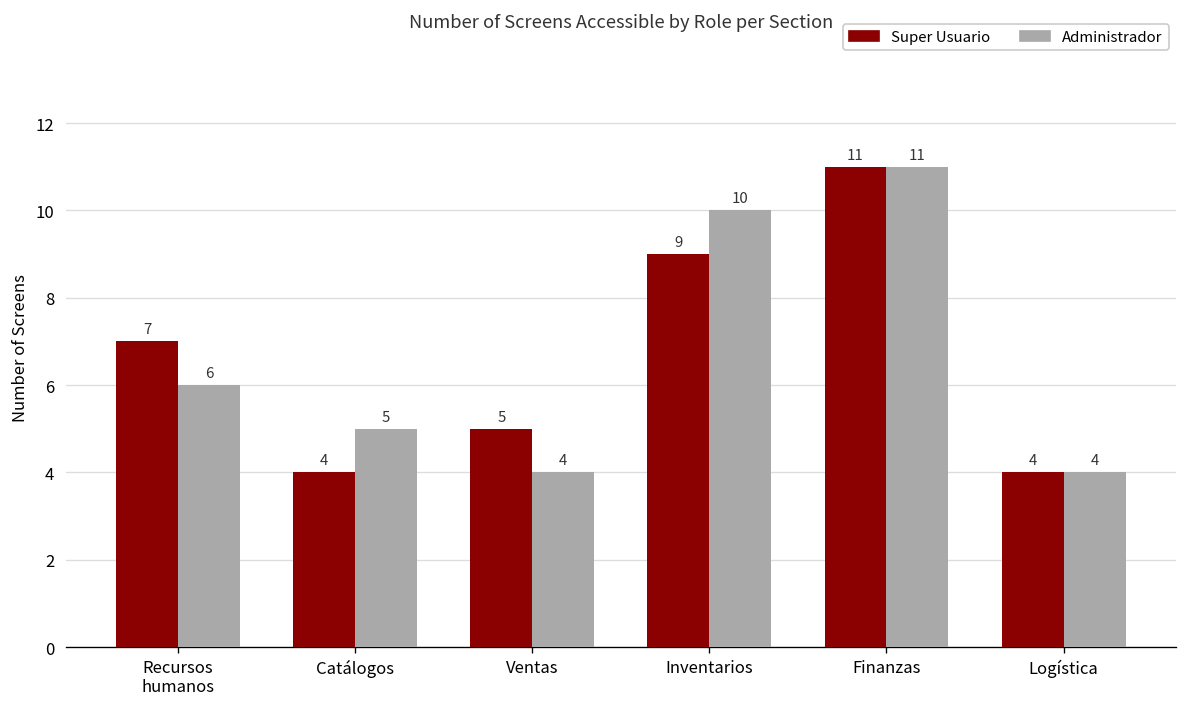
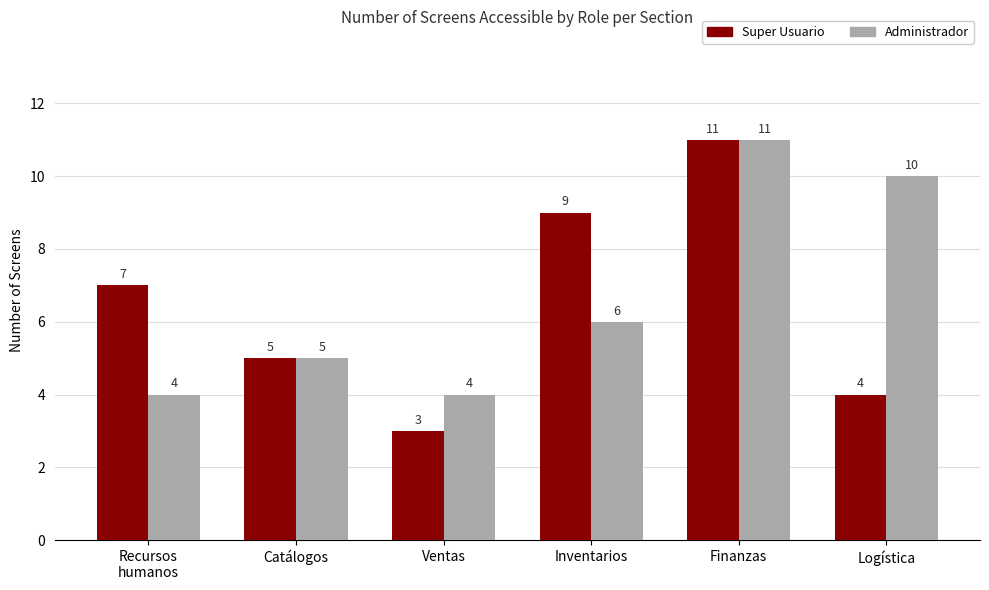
Administrador, Recursos humanos: 6 -> 4
Super Usuario, Catálogos: 4 -> 5
Super Usuario, Ventas: 5 -> 3
Administrador, Inventarios: 10 -> 6
Administrador, Logística: 4 -> 10
